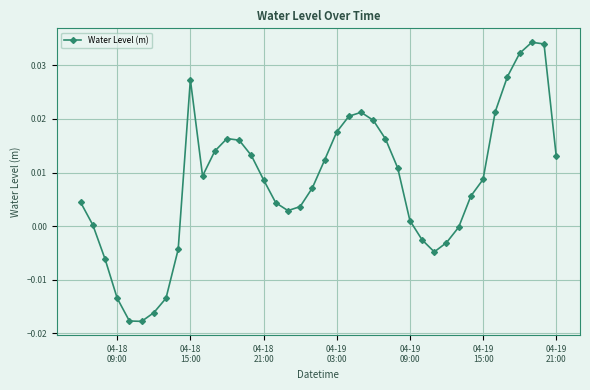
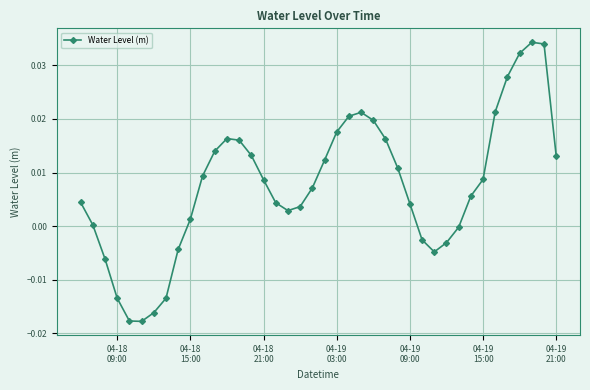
04-18 15:00: 0.027 -> 0.001
04-19 09:00: 0.001 -> 0.004
